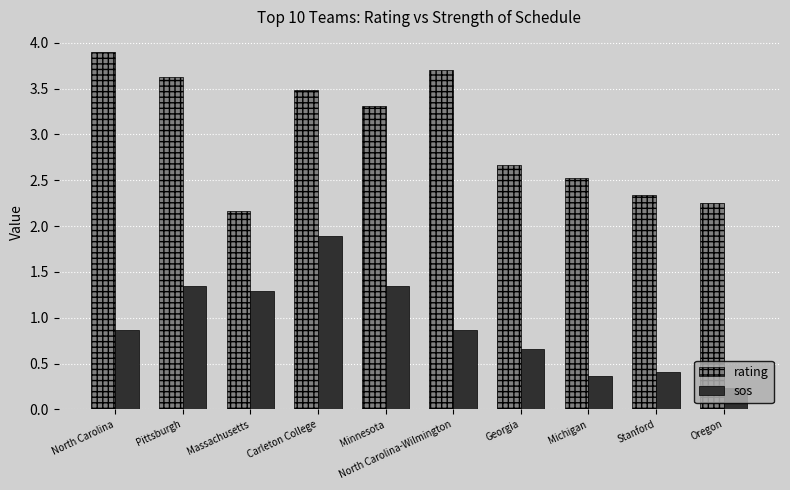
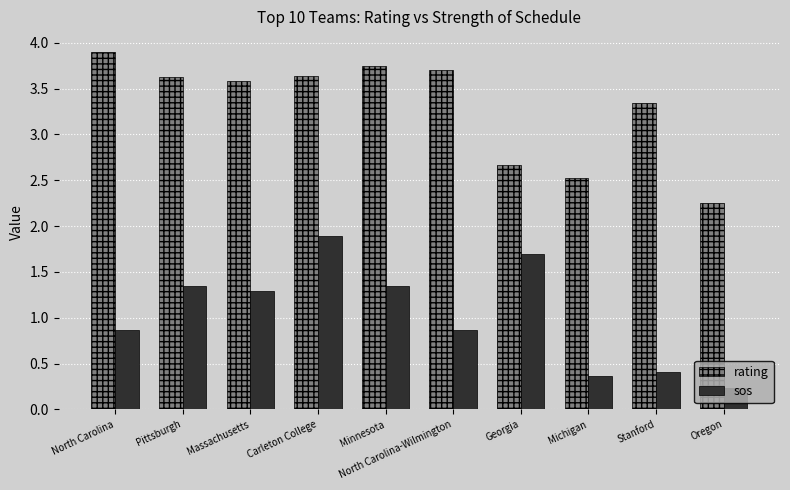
rating, Massachusetts: 2.2 -> 3.6
rating, Carleton College: 3.5 -> 3.6
rating, Minnesota: 3.3 -> 3.8
sos, Georgia: 0.7 -> 1.7
rating, Stanford: 2.3 -> 3.3
